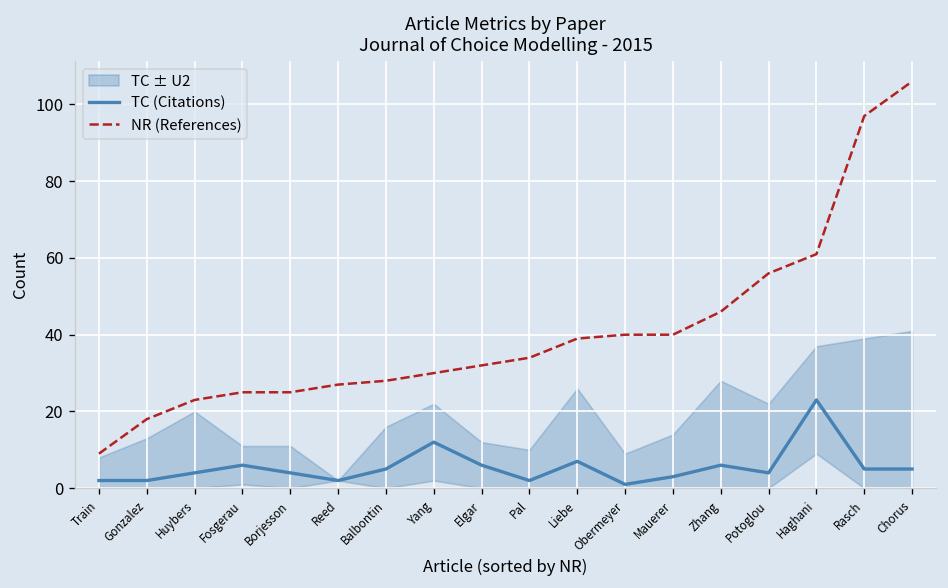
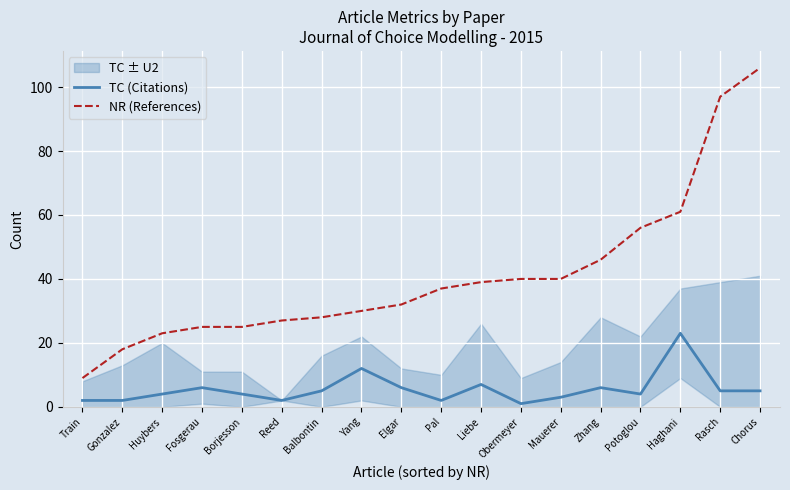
NR (References), Pal: 34 -> 37
